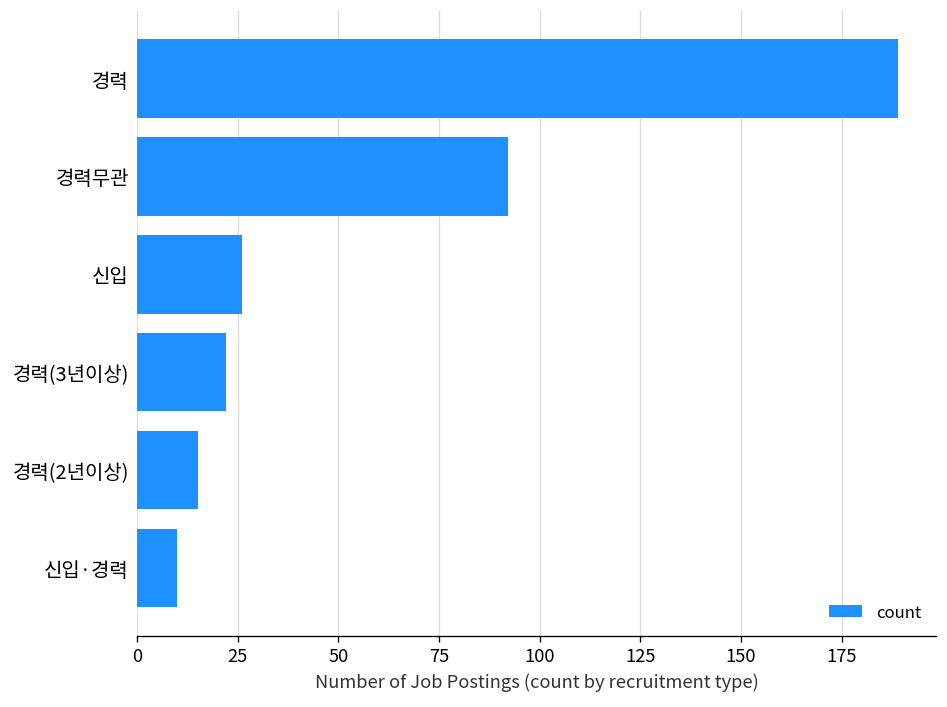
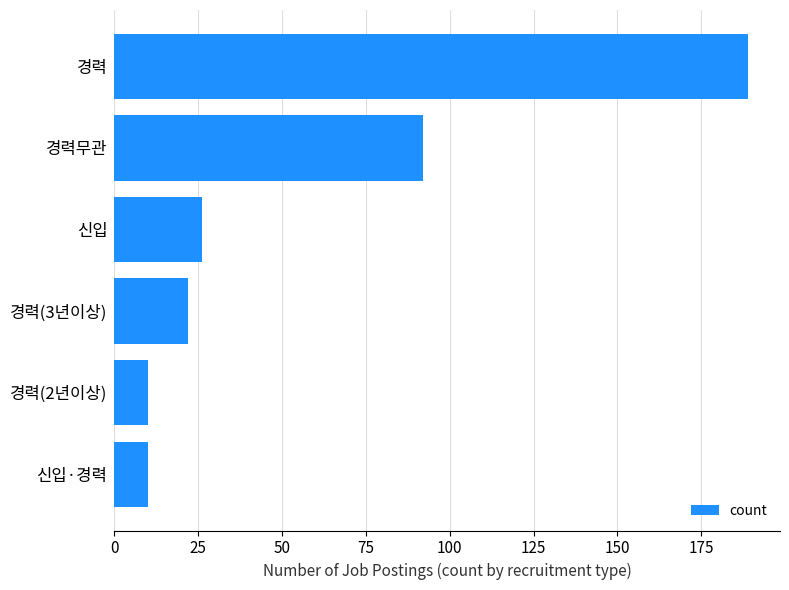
경력(2년이상): 15 -> 10
